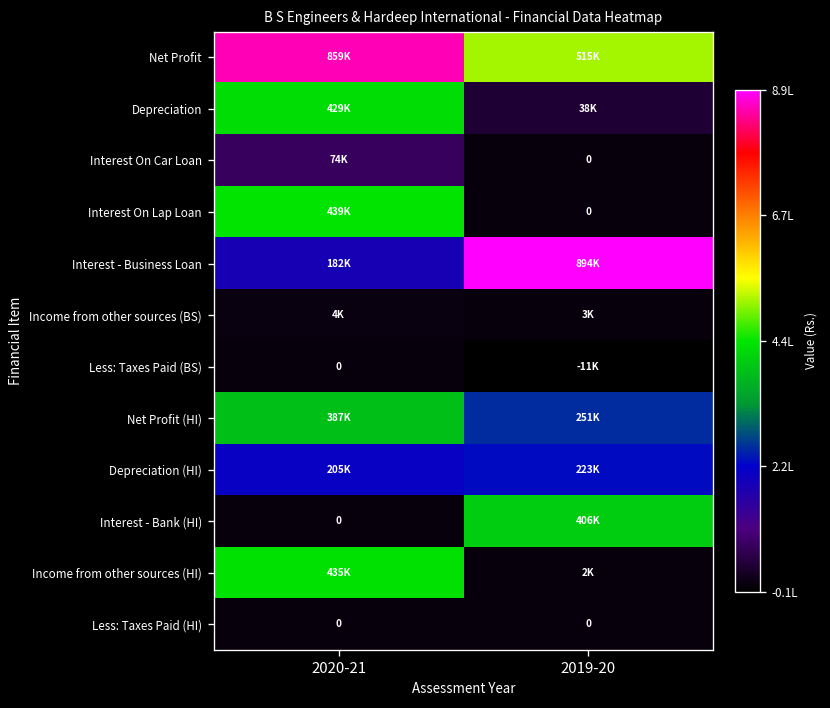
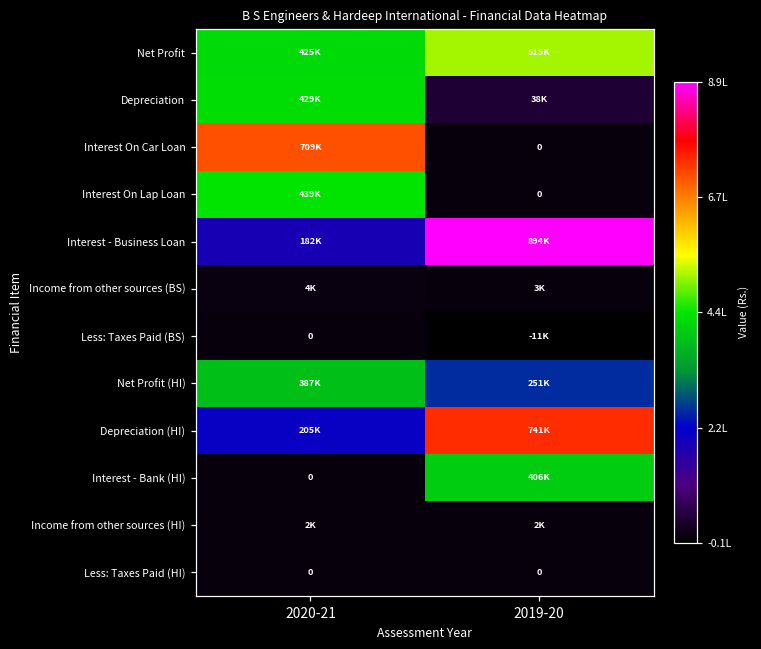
Net Profit, 2020-21: 859K -> 425K
Interest On Car Loan, 2020-21: 74K -> 709K
Depreciation (HI), 2019-20: 223K -> 741K
Income from other sources (HI), 2020-21: 435K -> 2K
